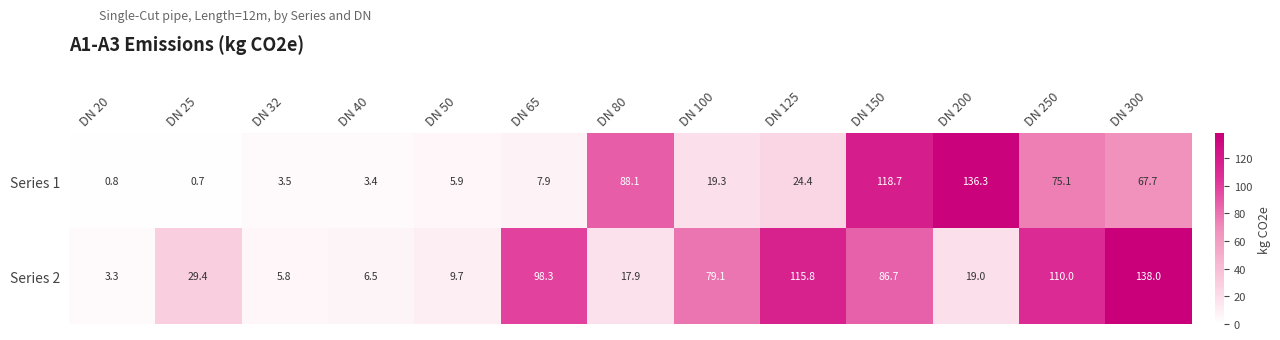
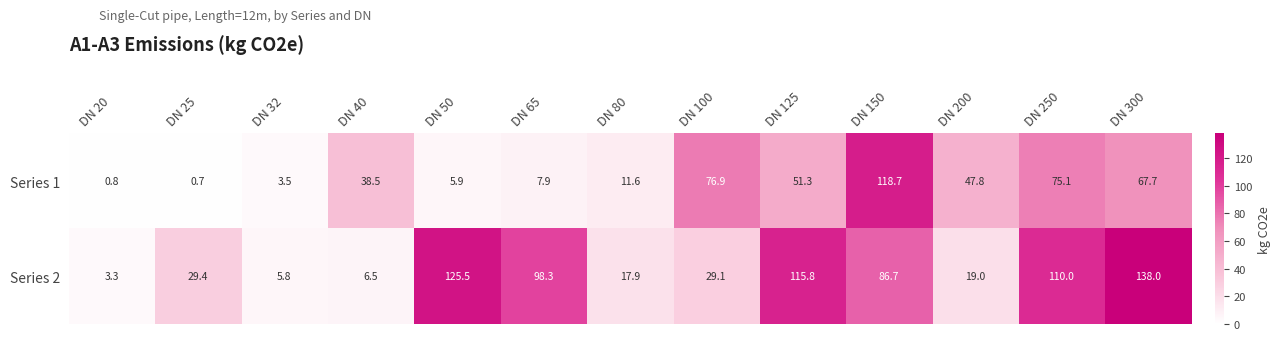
Series 1, DN 40: 3.4 -> 38.5
Series 1, DN 80: 88.1 -> 11.6
Series 1, DN 100: 19.3 -> 76.9
Series 1, DN 125: 24.4 -> 51.3
Series 1, DN 200: 136.3 -> 47.8
Series 2, DN 50: 9.7 -> 125.5
Series 2, DN 100: 79.1 -> 29.1
